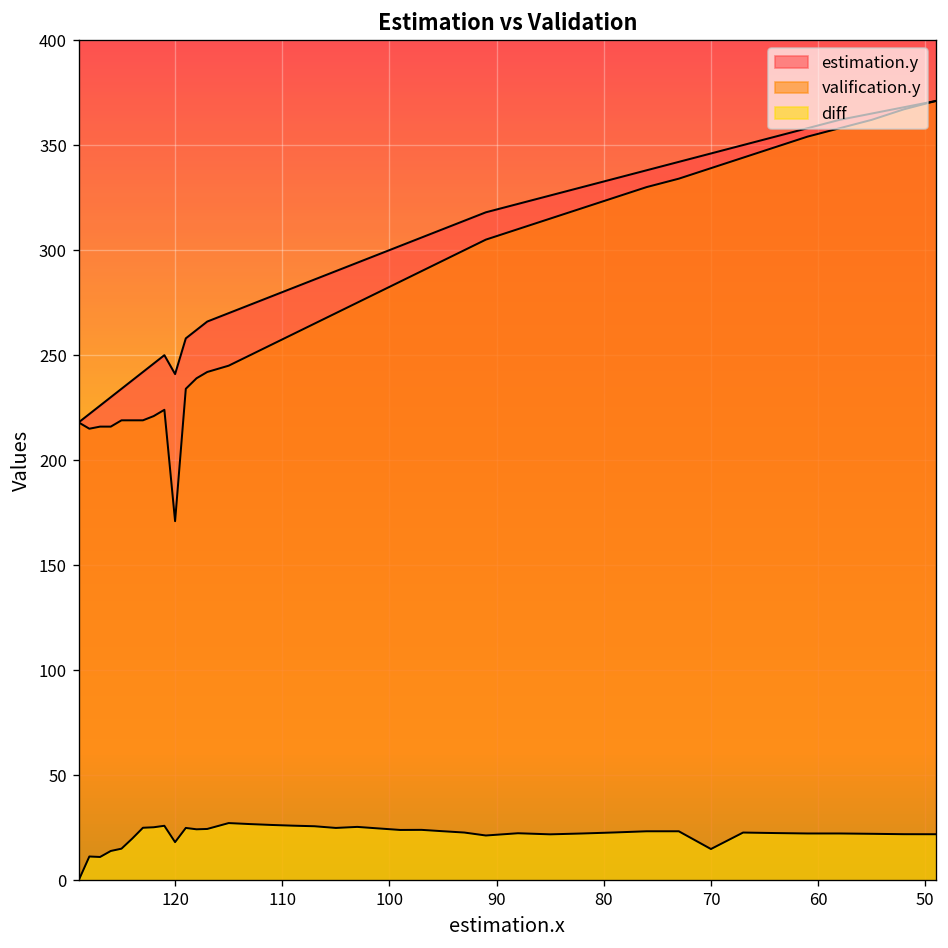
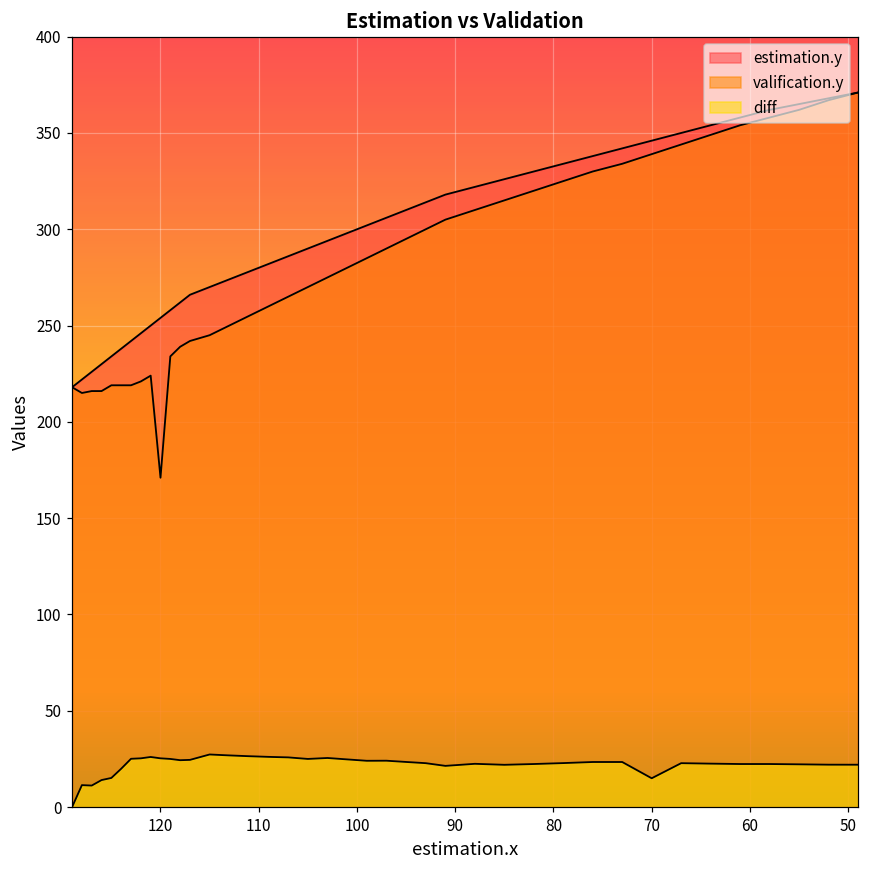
estimation.y, 120: 241 -> 254
diff, 120: 18 -> 25
